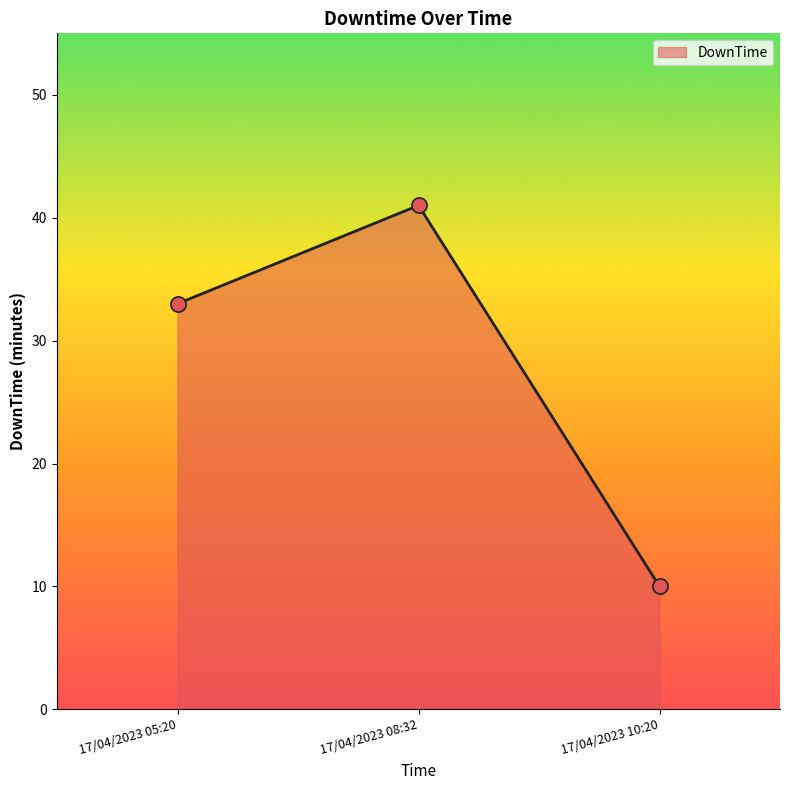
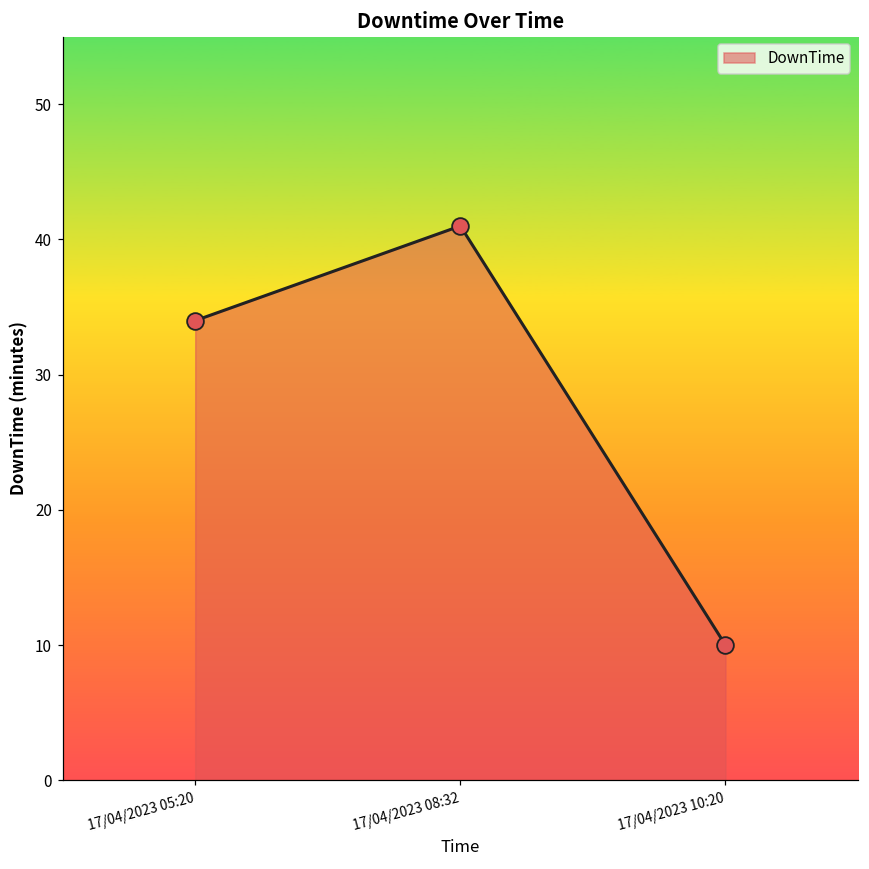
17/04/2023 05:20: 33 -> 34
